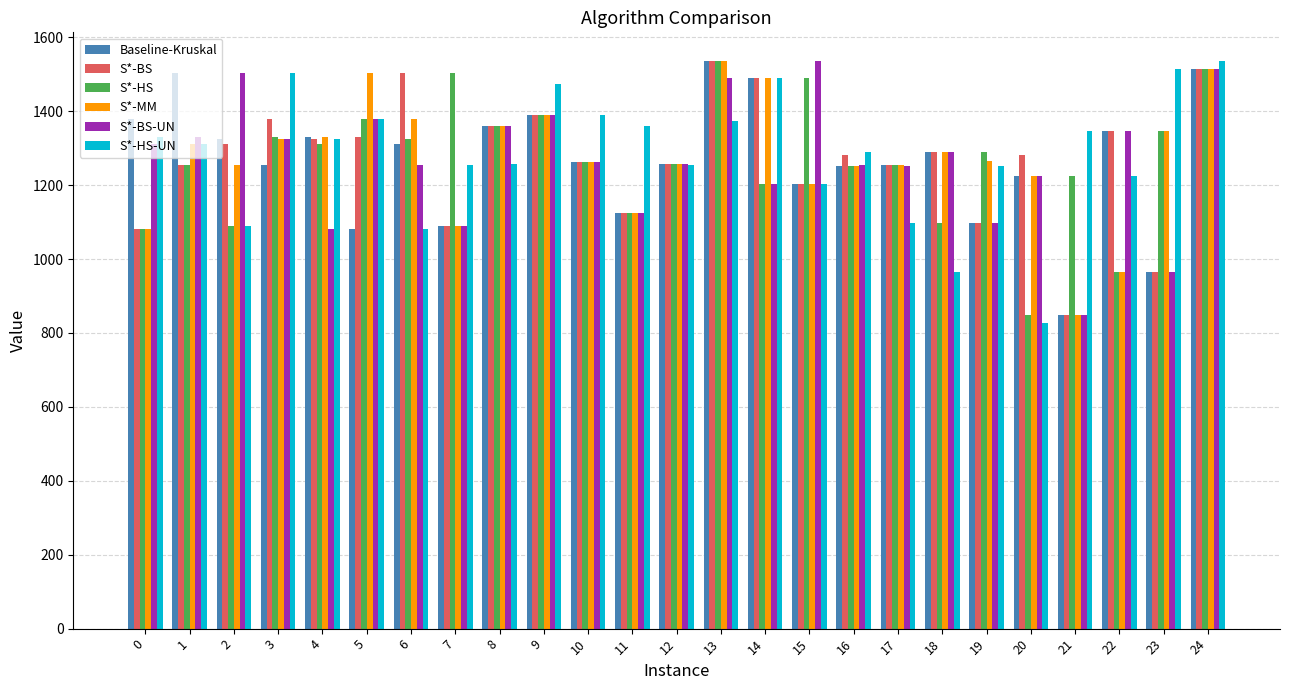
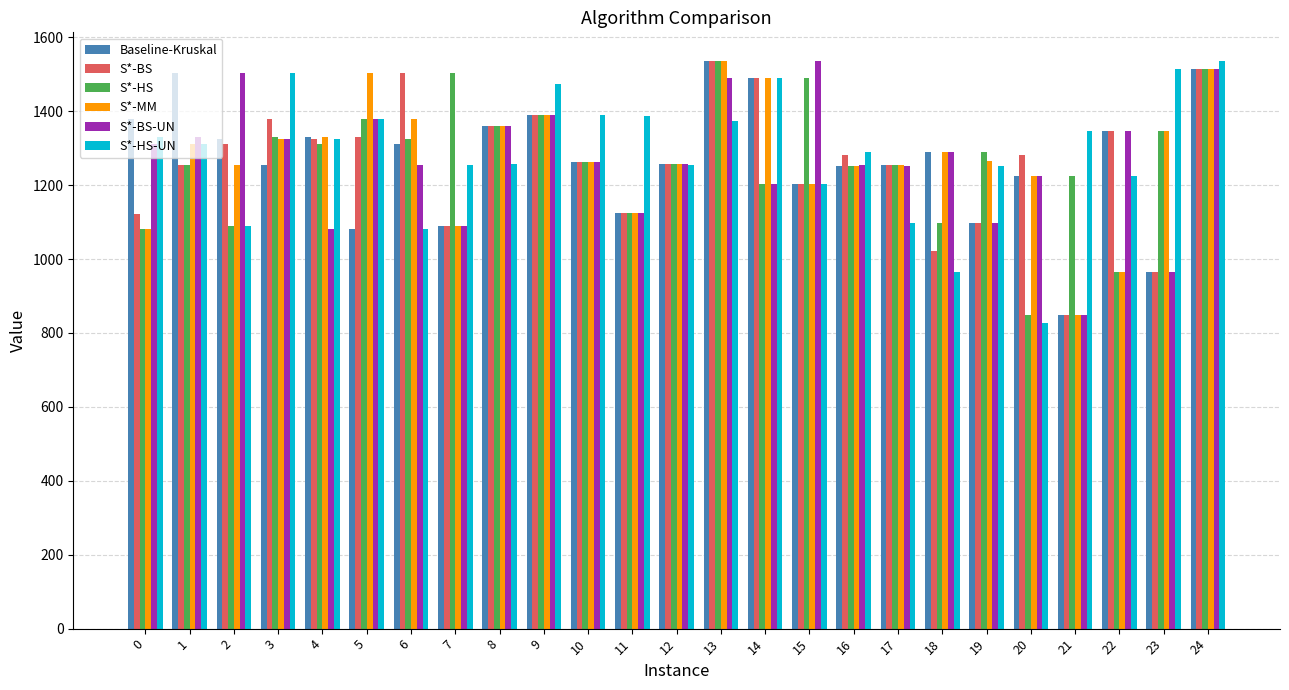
S*-BS, 0: 1080 -> 1120
S*-HS-UN, 11: 1360 -> 1390
S*-BS, 18: 1290 -> 1020
